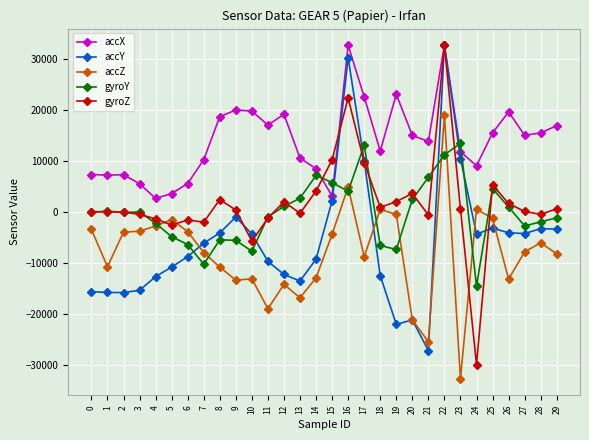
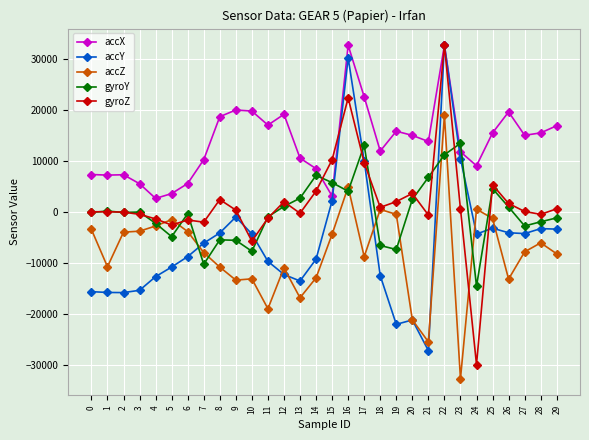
gyroY, 6: -6000 -> 0
accZ, 12: -14000 -> -11000
accX, 19: 23000 -> 16000
